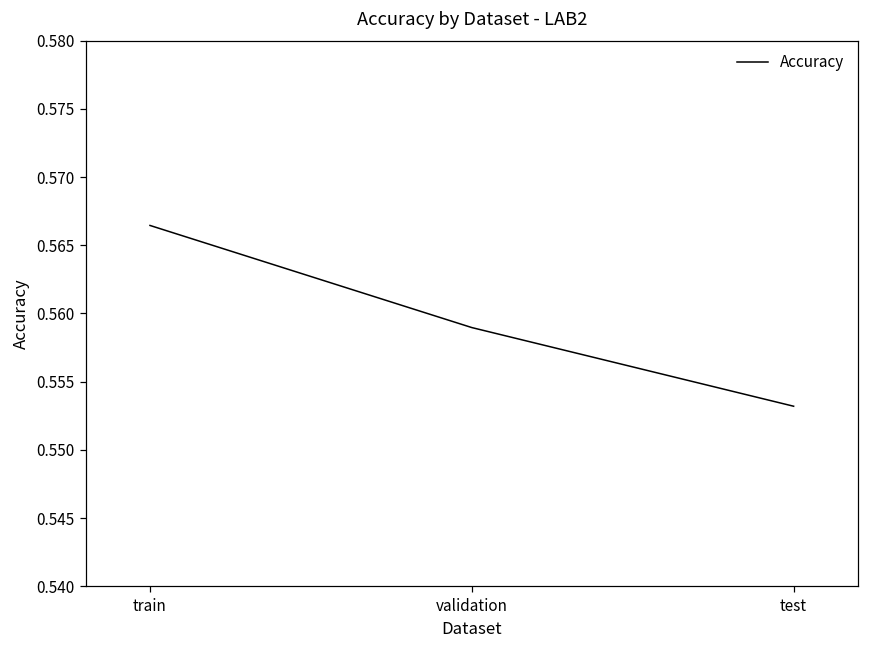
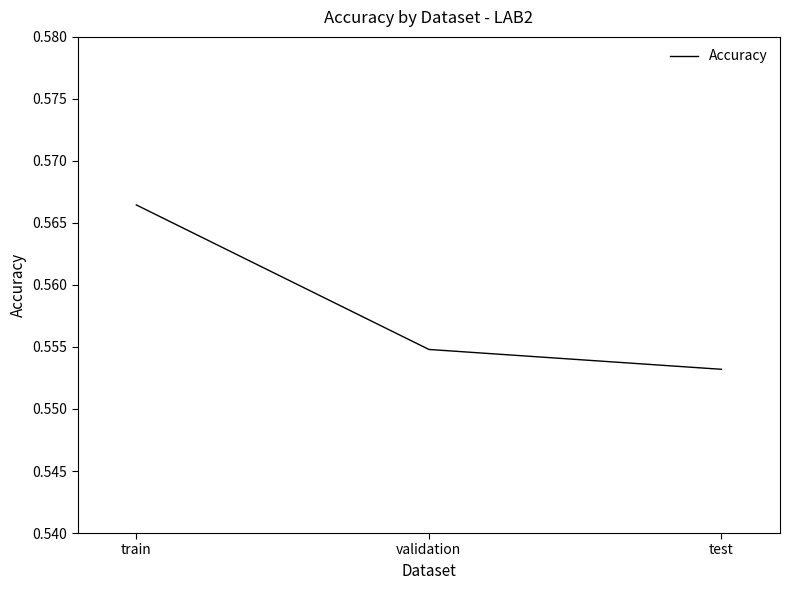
validation: 0.5590 -> 0.5548
